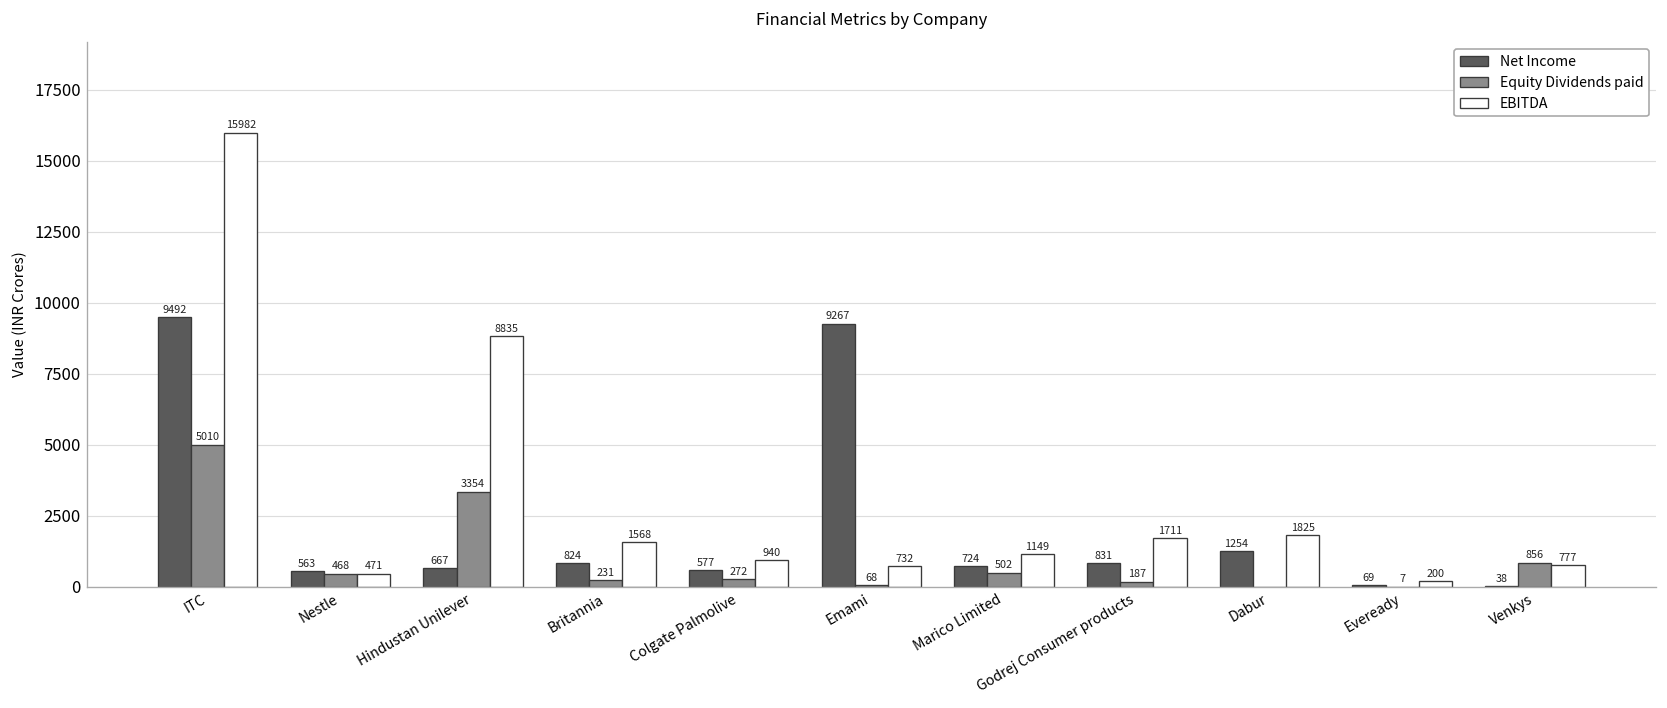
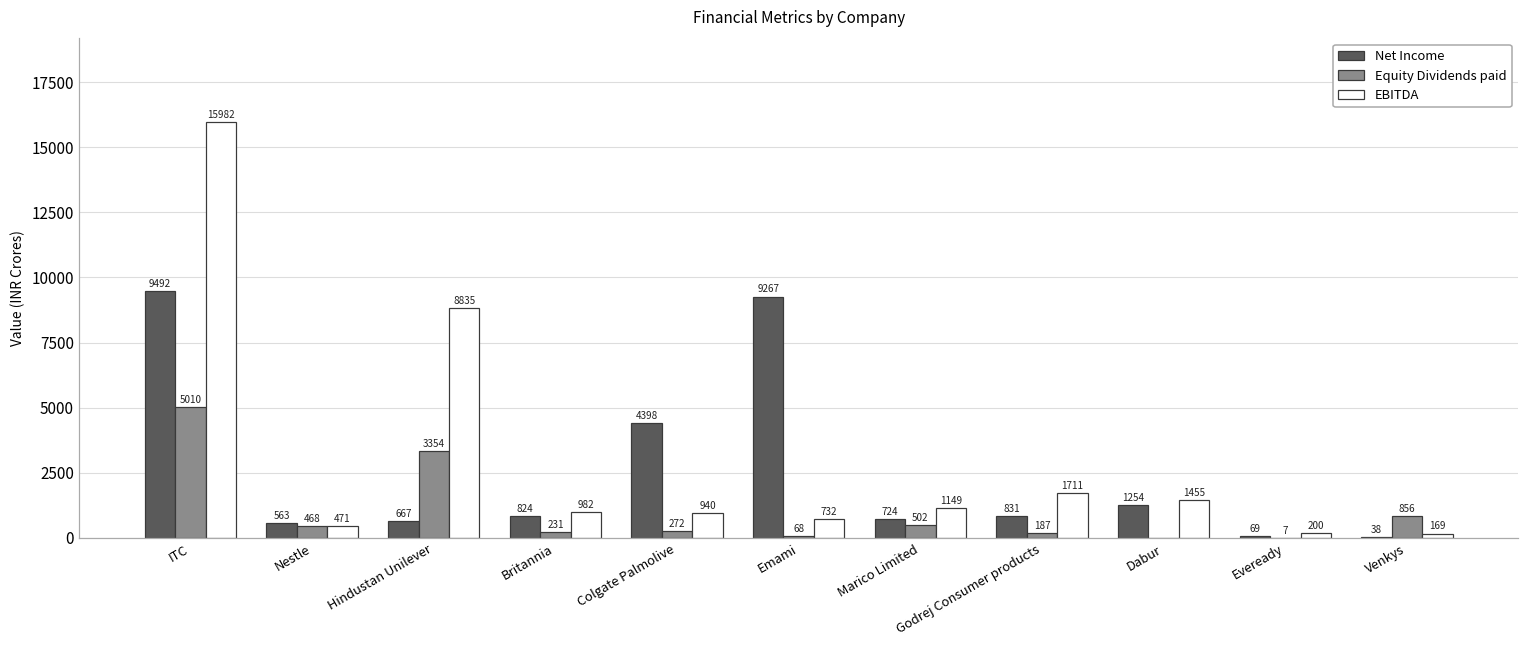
EBITDA, Britannia: 1568 -> 982
Net Income, Colgate Palmolive: 577 -> 4398
EBITDA, Dabur: 1825 -> 1455
EBITDA, Venkys: 777 -> 169
